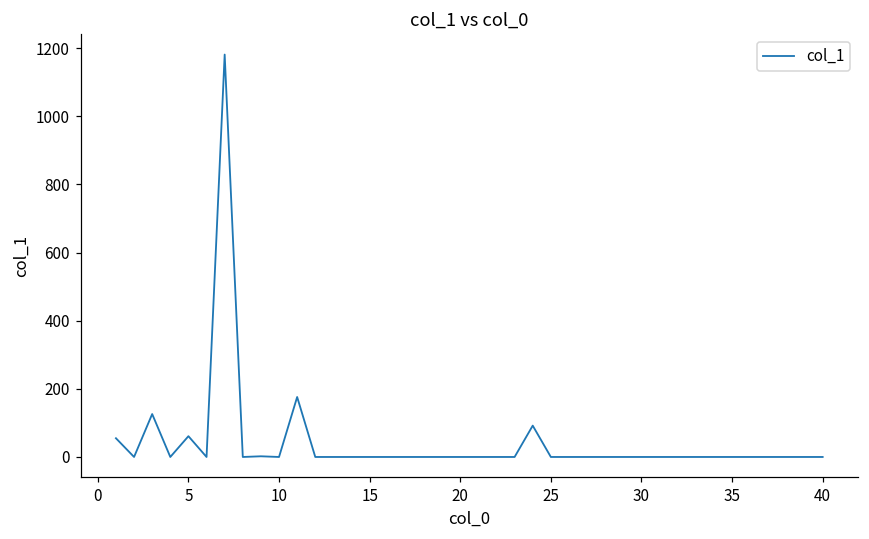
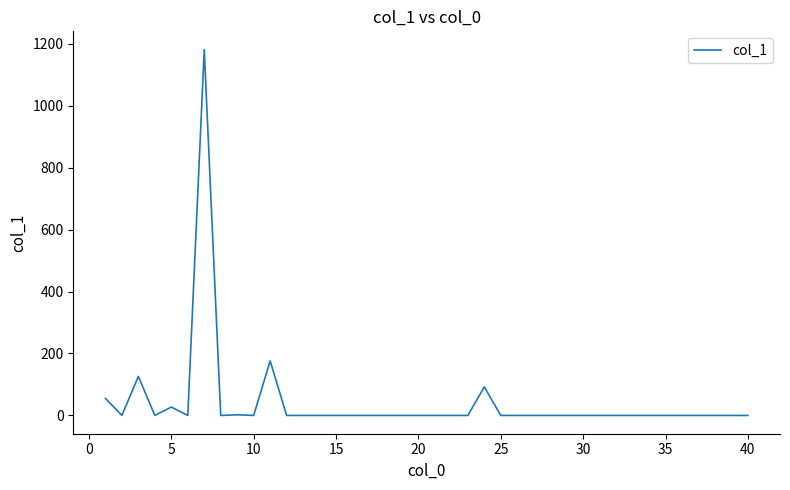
5: 60 -> 30
